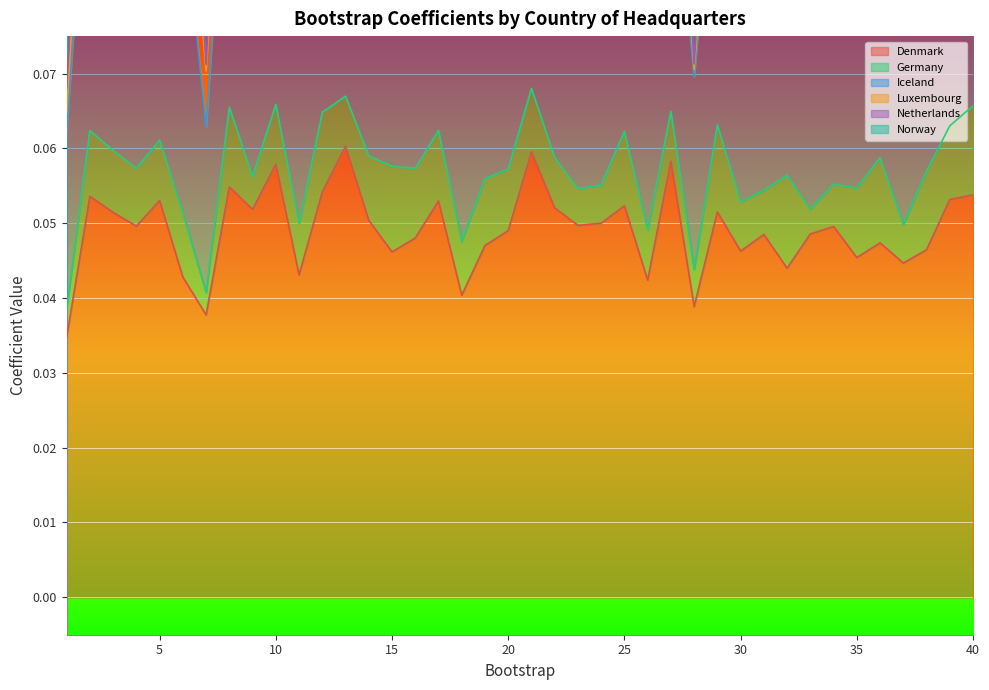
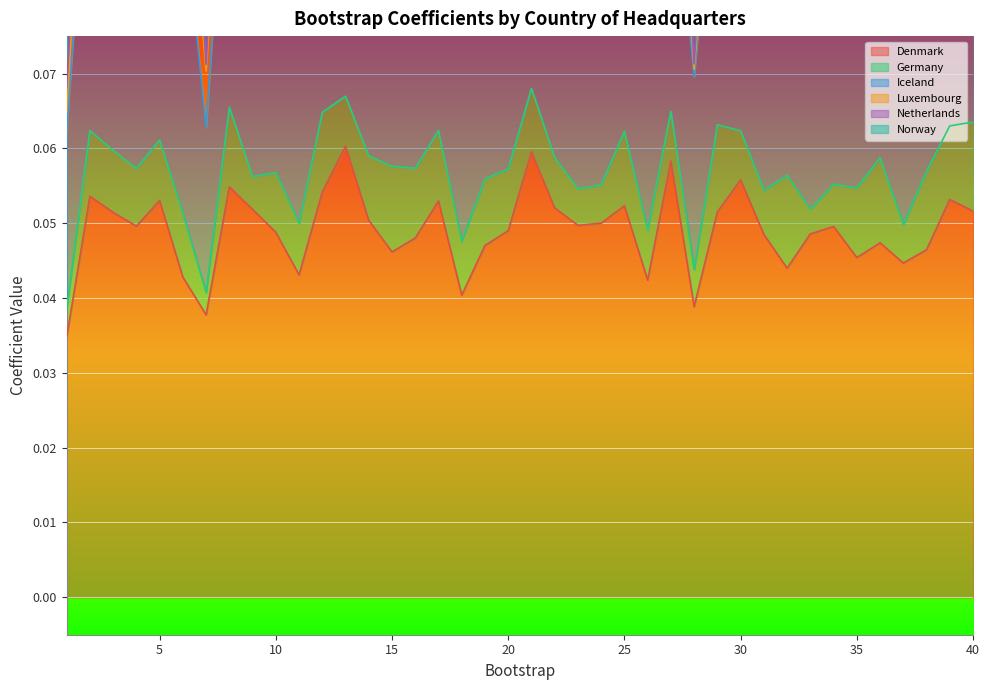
Denmark, 10: 0.058 -> 0.049
Denmark, 30: 0.046 -> 0.056
Denmark, 40: 0.054 -> 0.052
